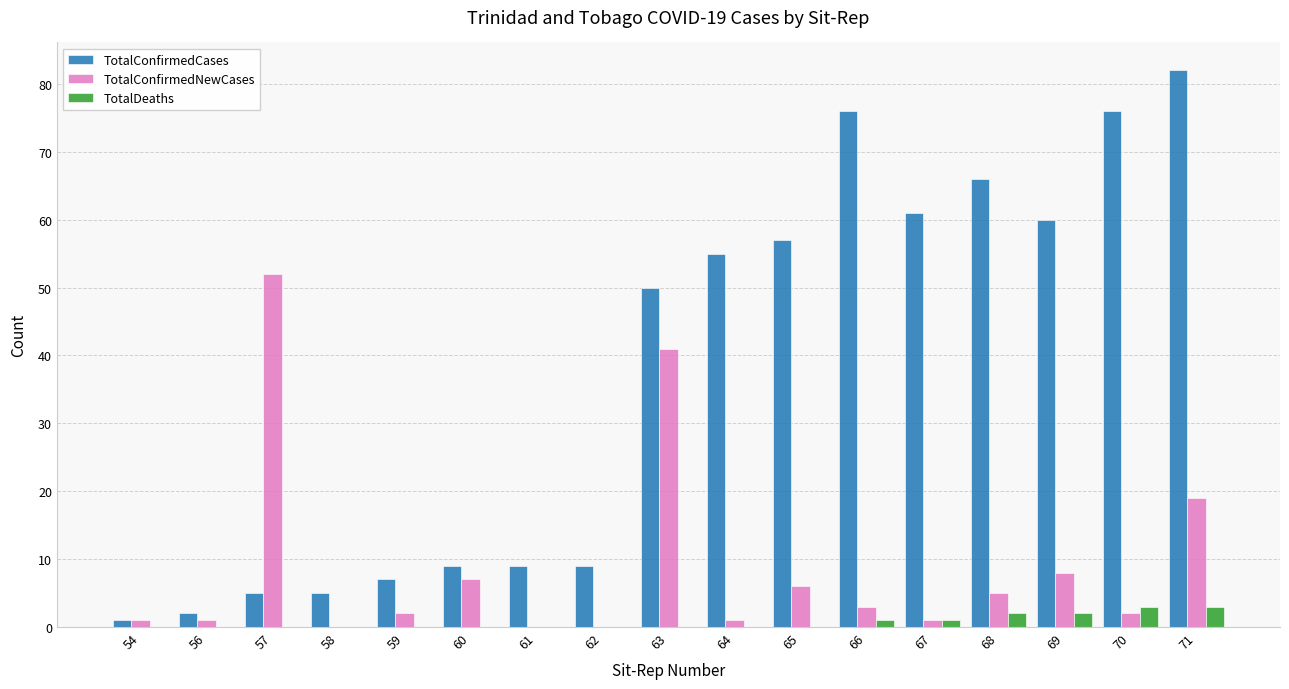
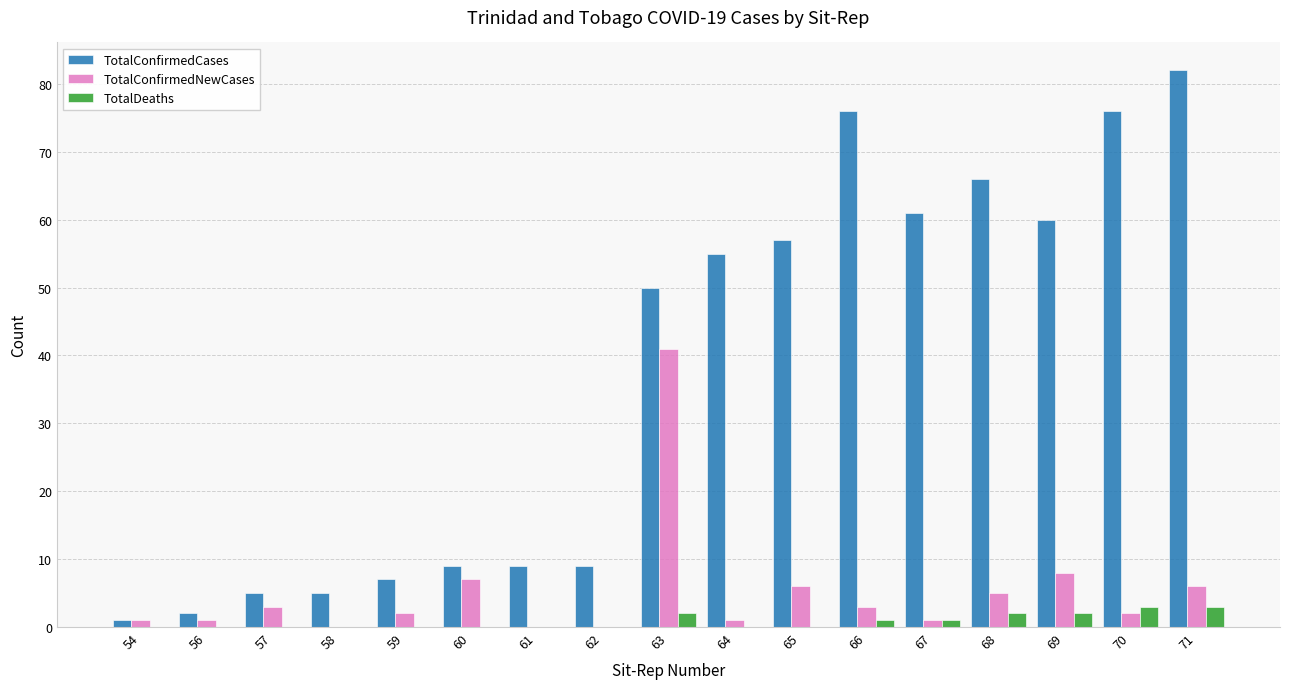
TotalConfirmedNewCases, 57: 52 -> 3
TotalDeaths, 63: 0 -> 2
TotalConfirmedNewCases, 71: 19 -> 6
